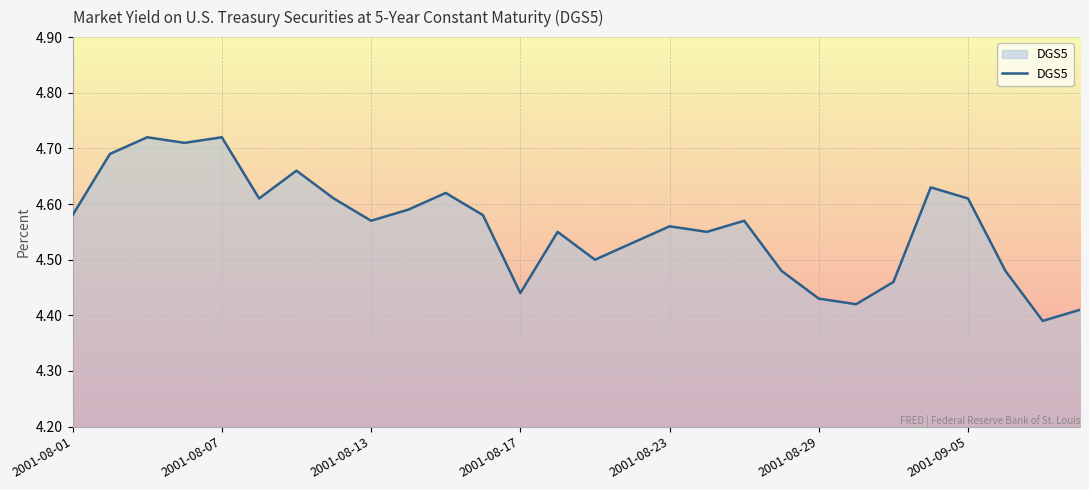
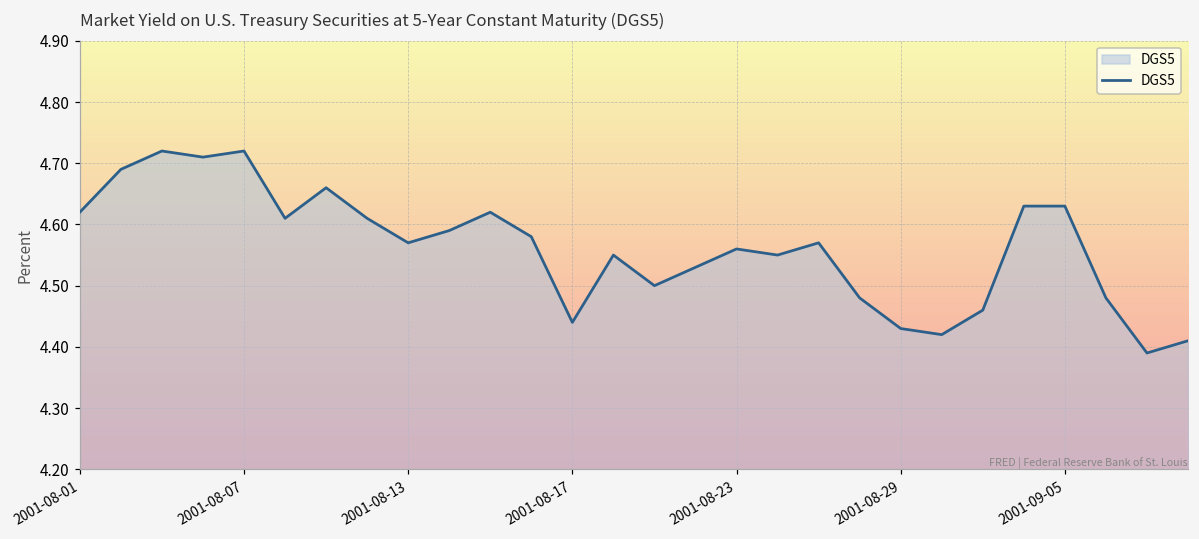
2001-08-01: 4.58 -> 4.62
2001-09-05: 4.61 -> 4.63
